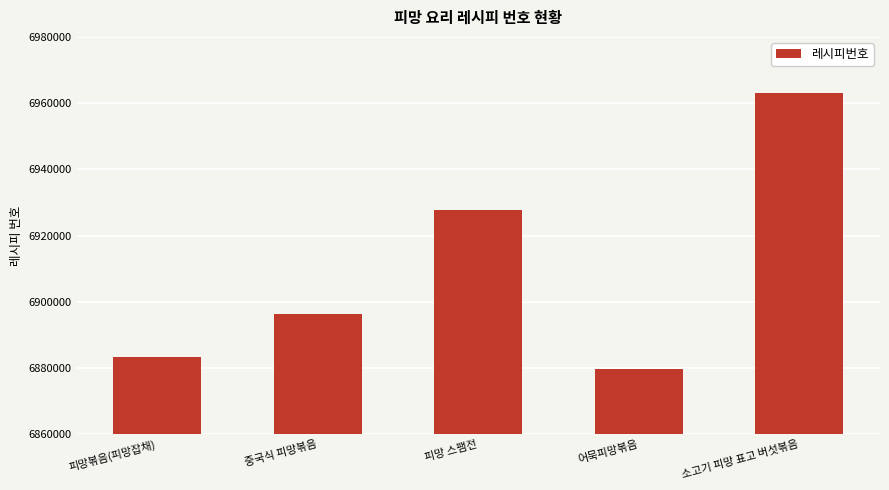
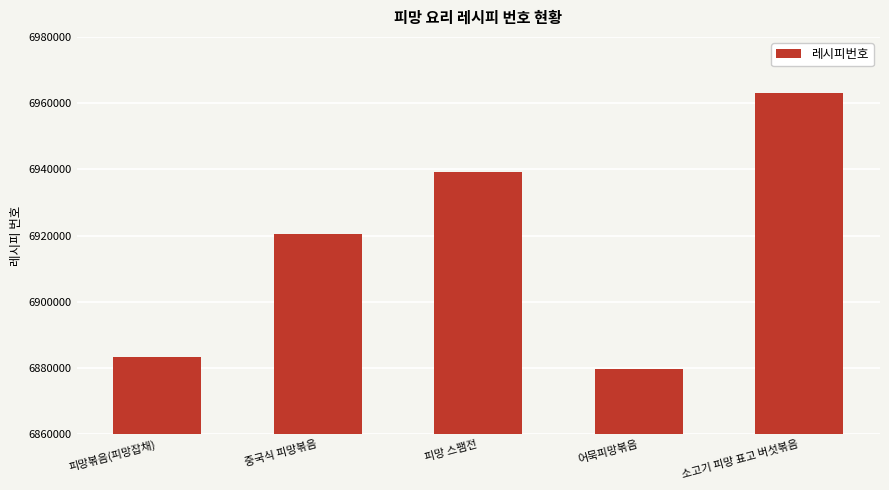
중국식 피망볶음: 6896000 -> 6920000
피망 스팸전: 6928000 -> 6939000
